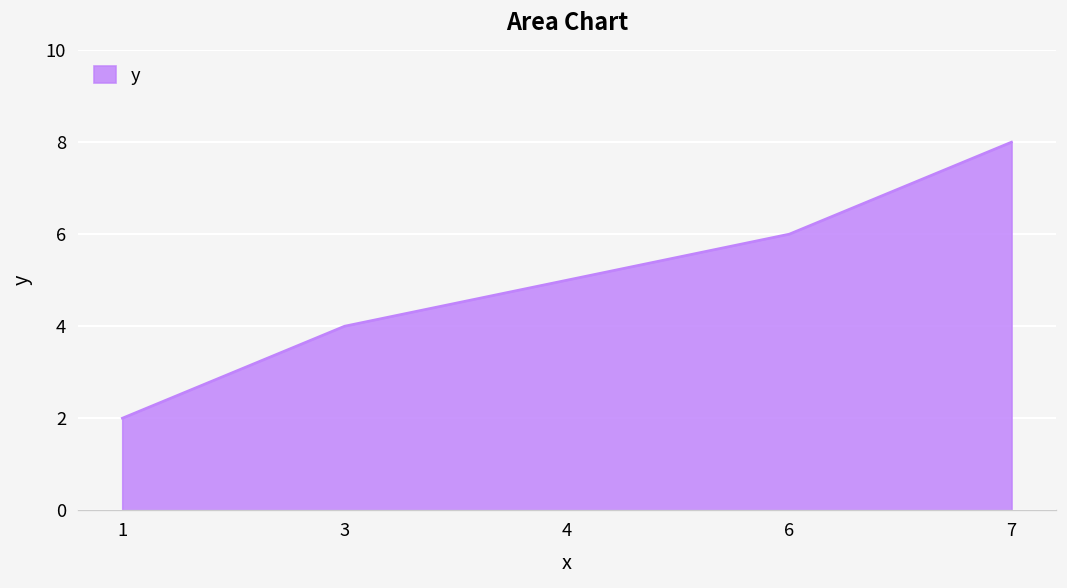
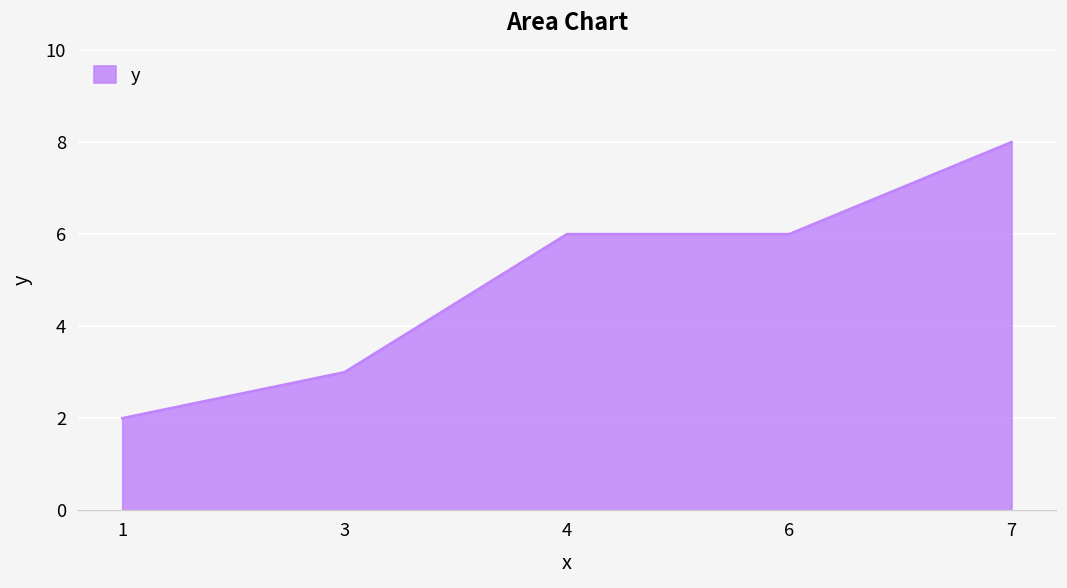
3: 4 -> 3
4: 5 -> 6
